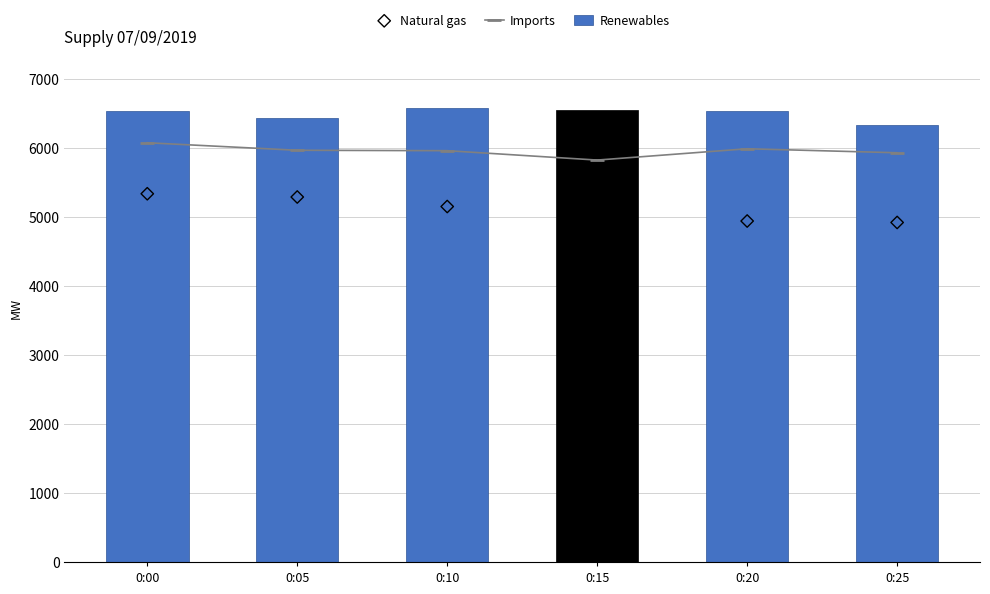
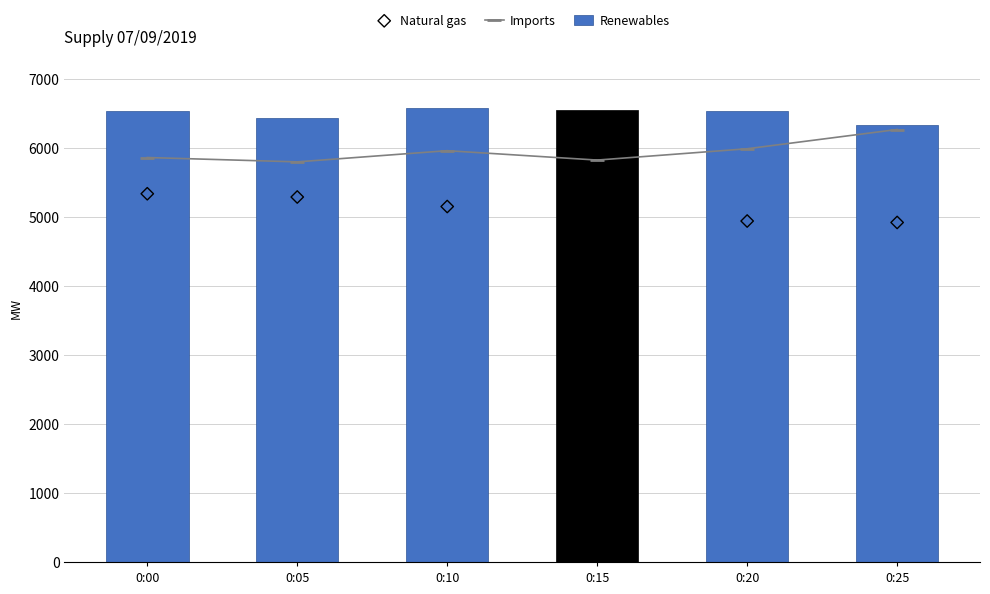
Imports, 0:00: 6100 -> 5900
Imports, 0:05: 6000 -> 5800
Imports, 0:25: 5900 -> 6300
